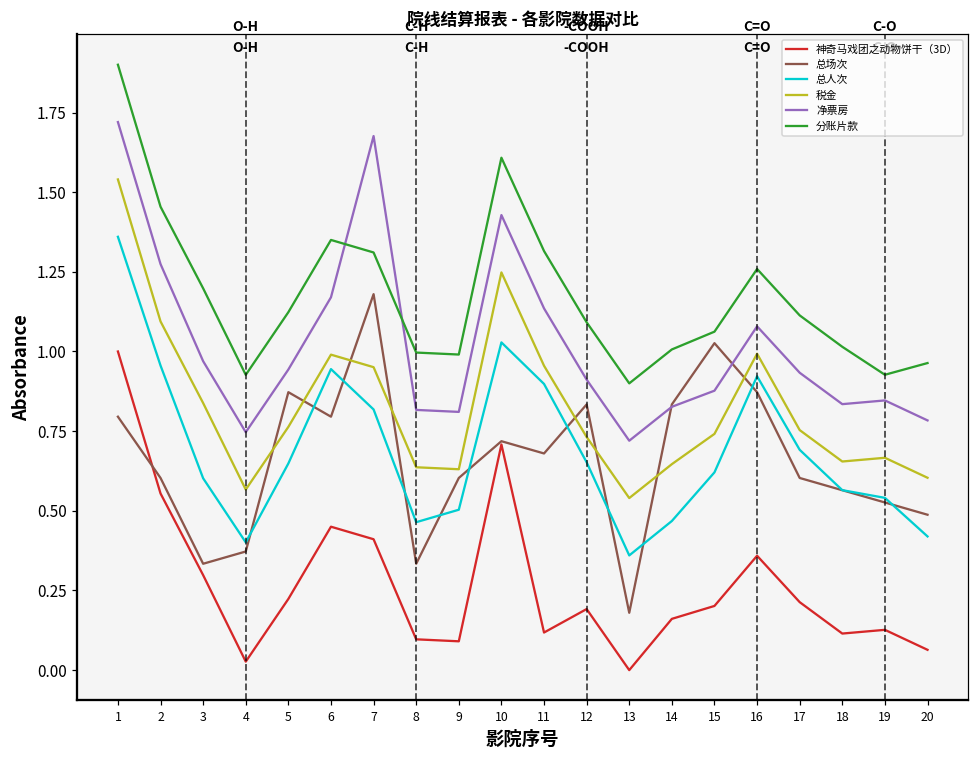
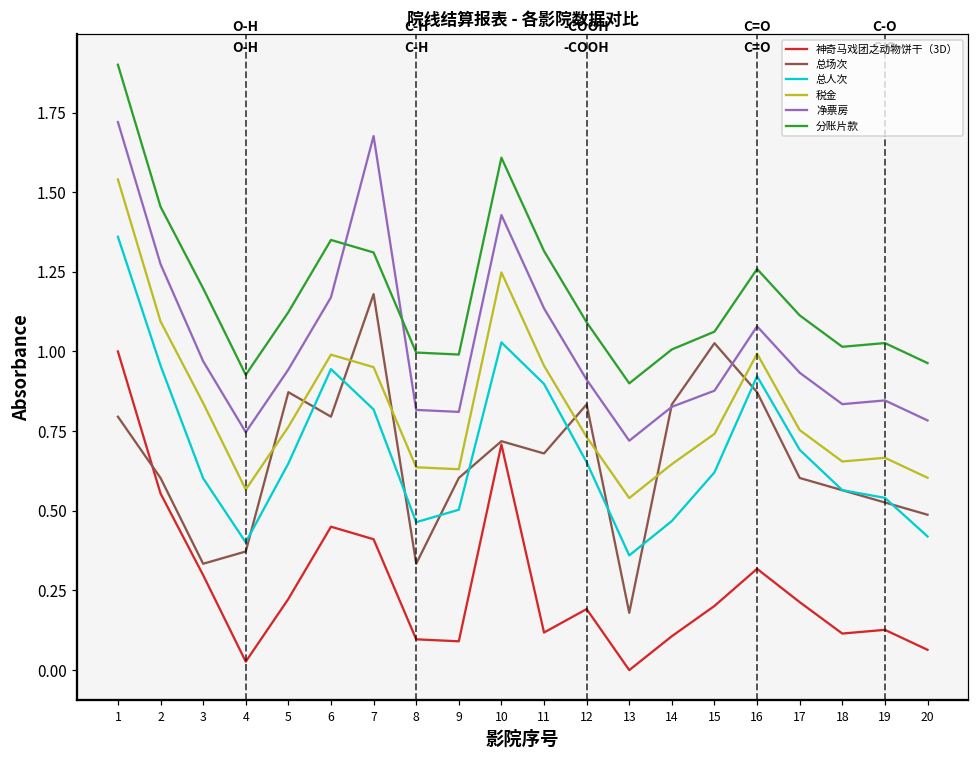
神奇马戏团之动物饼干（3D）, 14: 0.16 -> 0.11
神奇马戏团之动物饼干（3D）, 16: 0.36 -> 0.32
分账片款, 19: 0.93 -> 1.03
